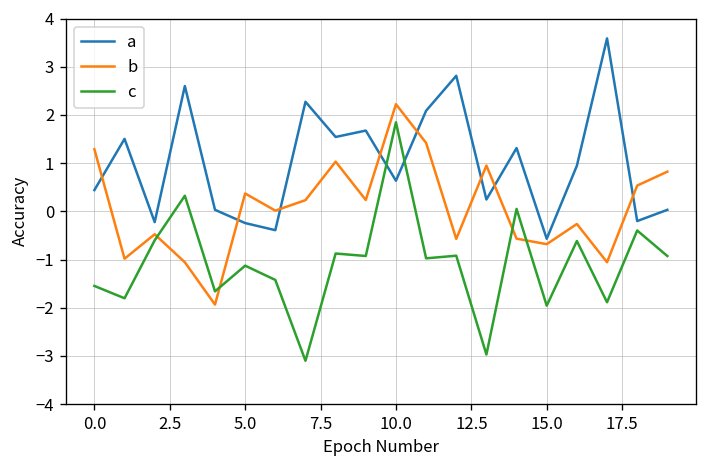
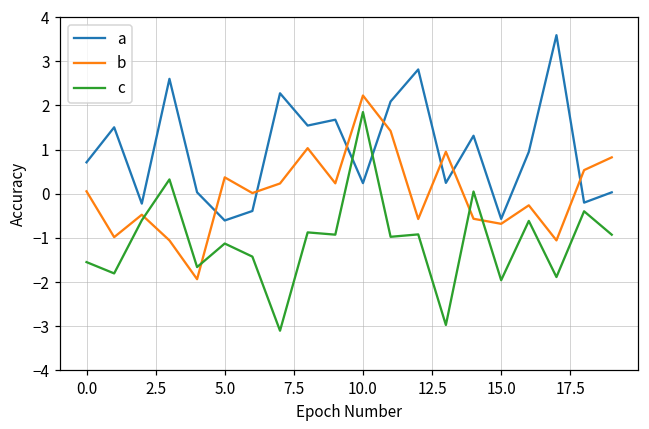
a, 0.0: 0.4 -> 0.7
b, 0.0: 1.3 -> 0.1
a, 5.0: -0.2 -> -0.6
a, 10.0: 0.6 -> 0.2
